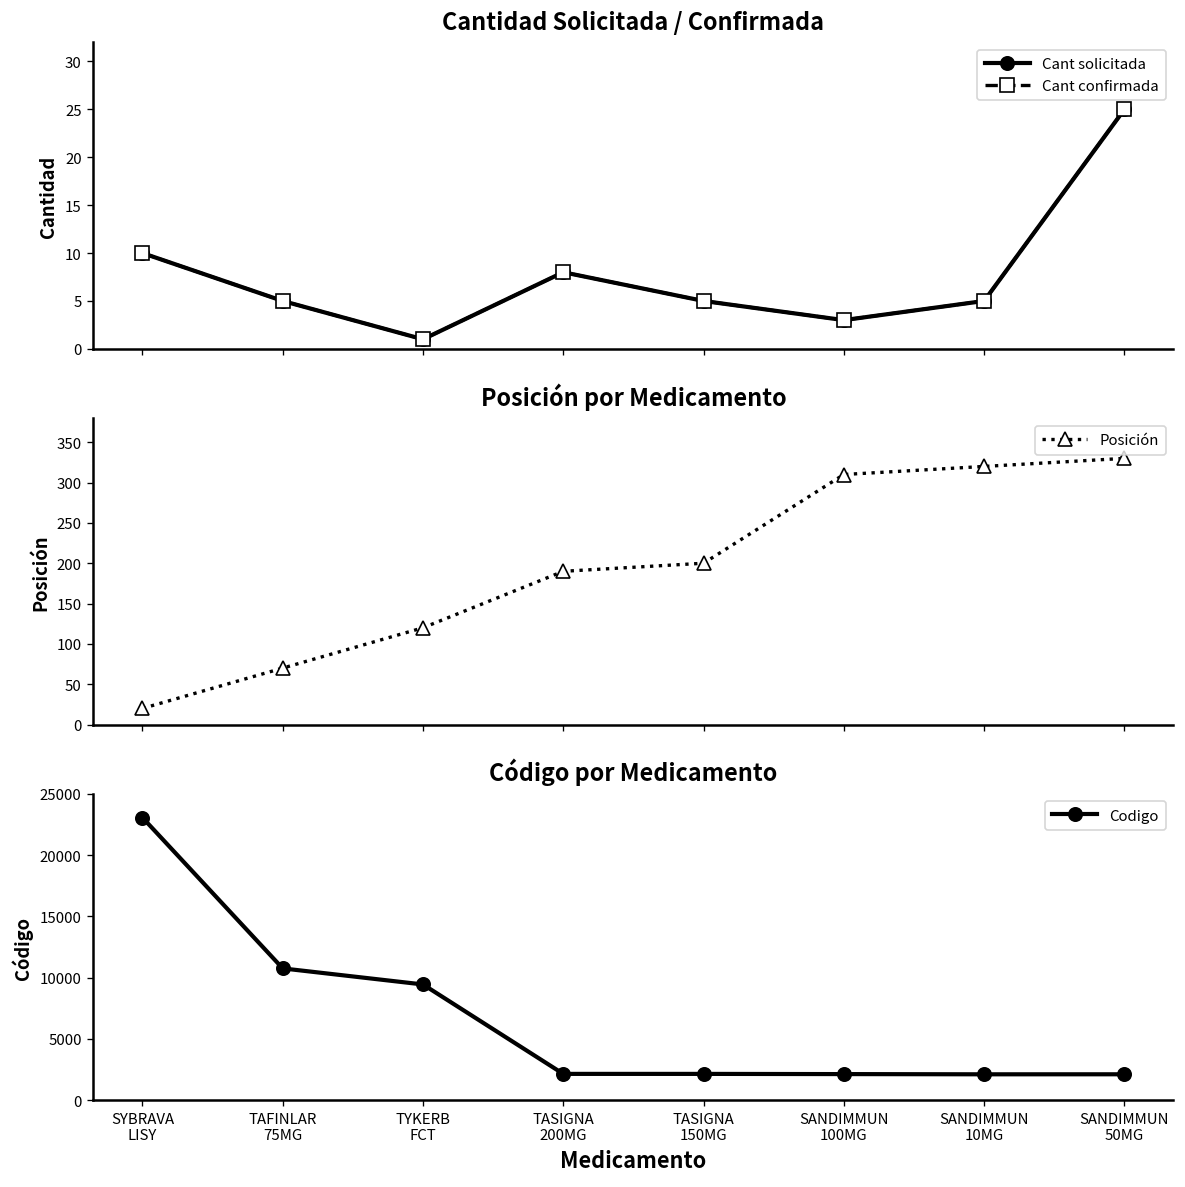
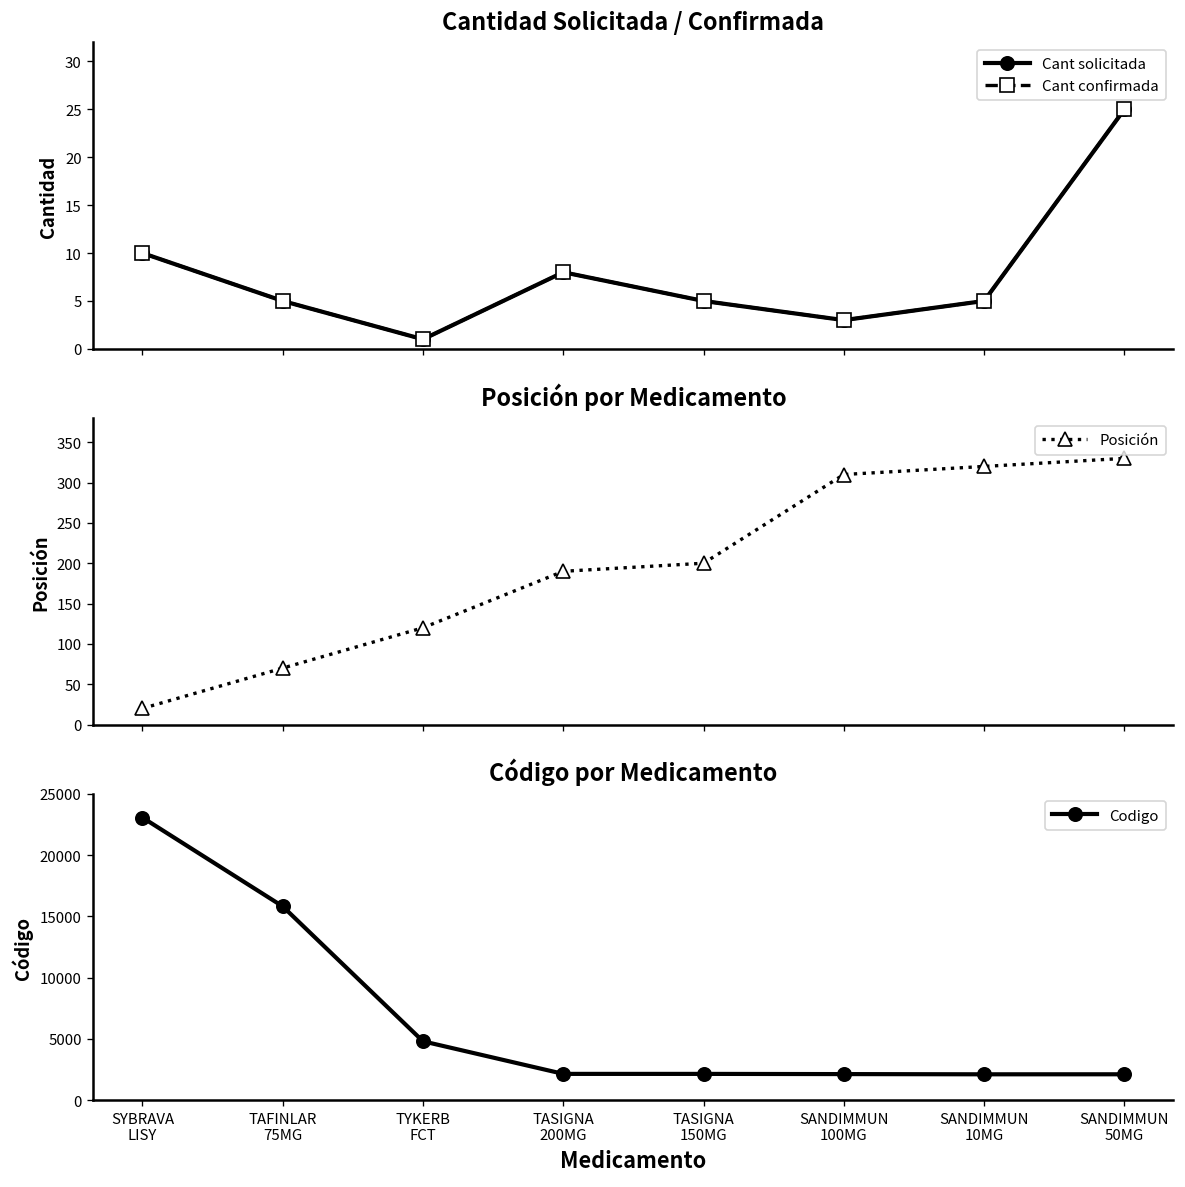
Código por Medicamento, TAFINLAR 75MG: 10800 -> 15800
Código por Medicamento, TYKERB FCT: 9400 -> 4800
